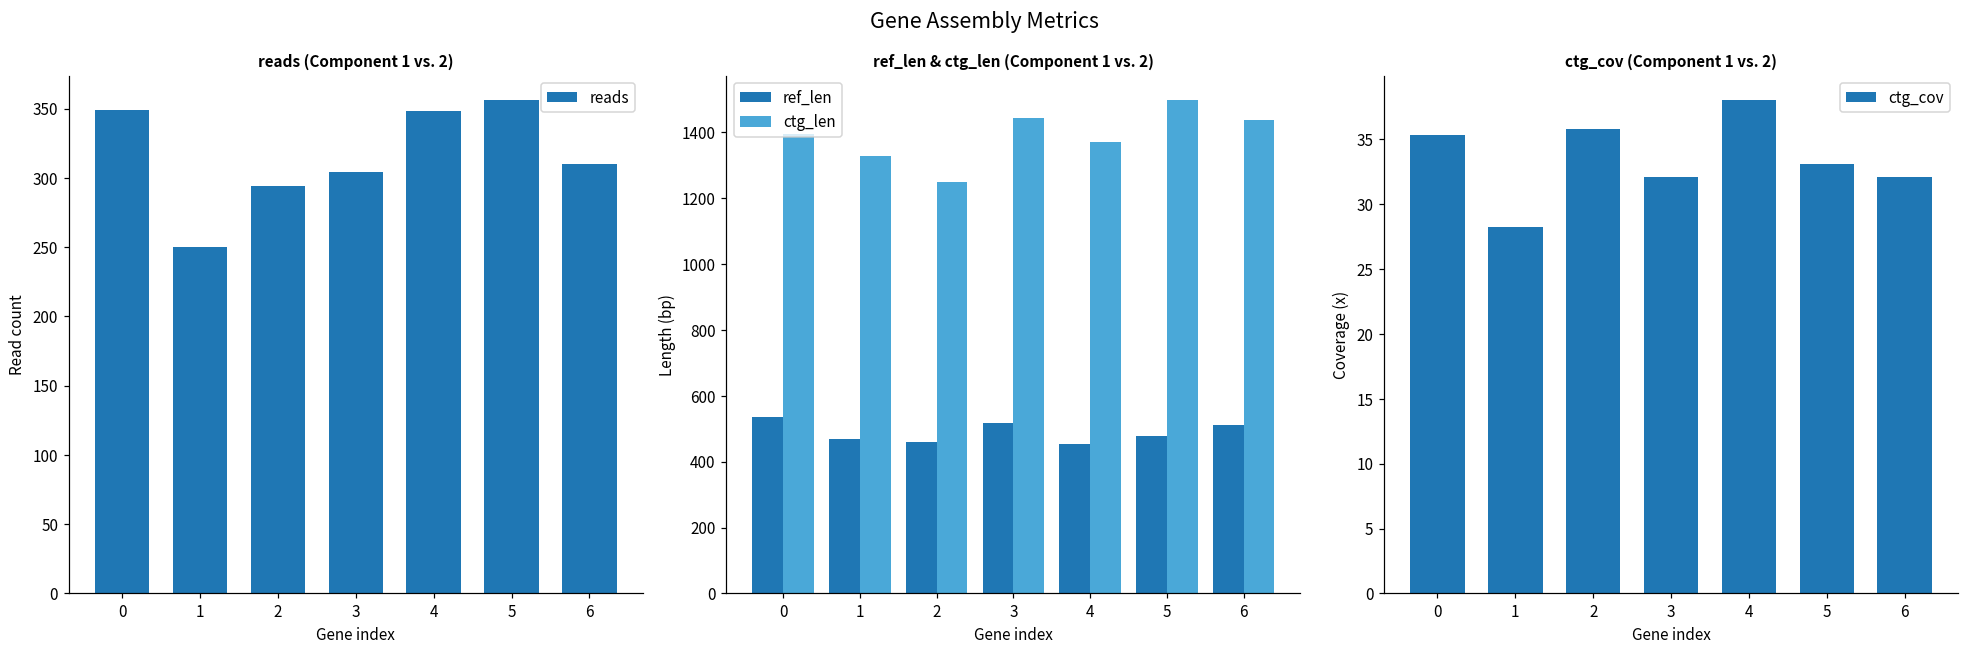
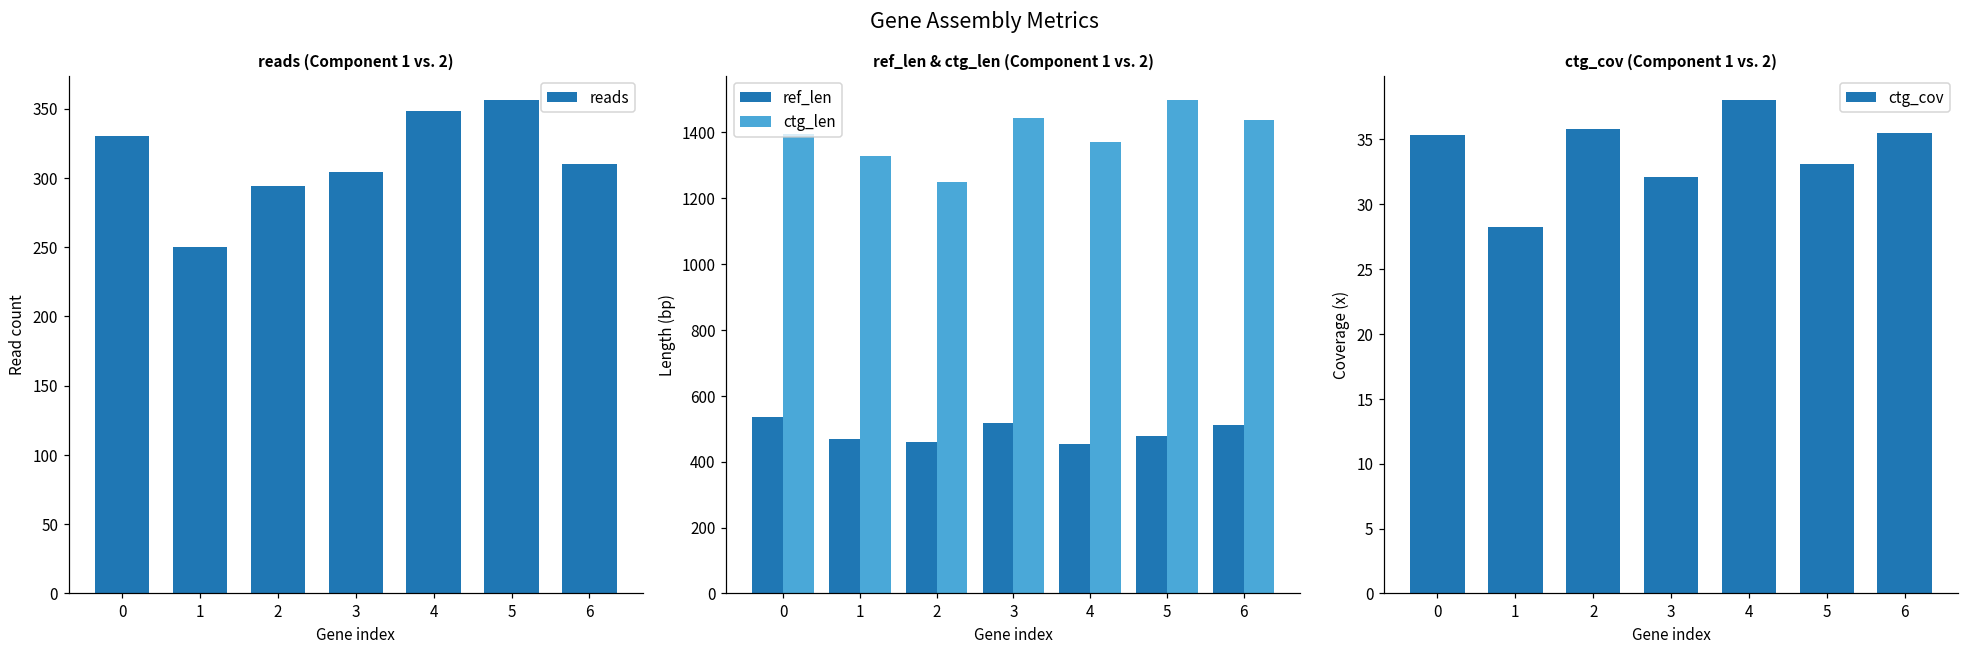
reads (Component 1 vs. 2), 0: 349 -> 330
ctg_cov (Component 1 vs. 2), 6: 32.1 -> 35.5
